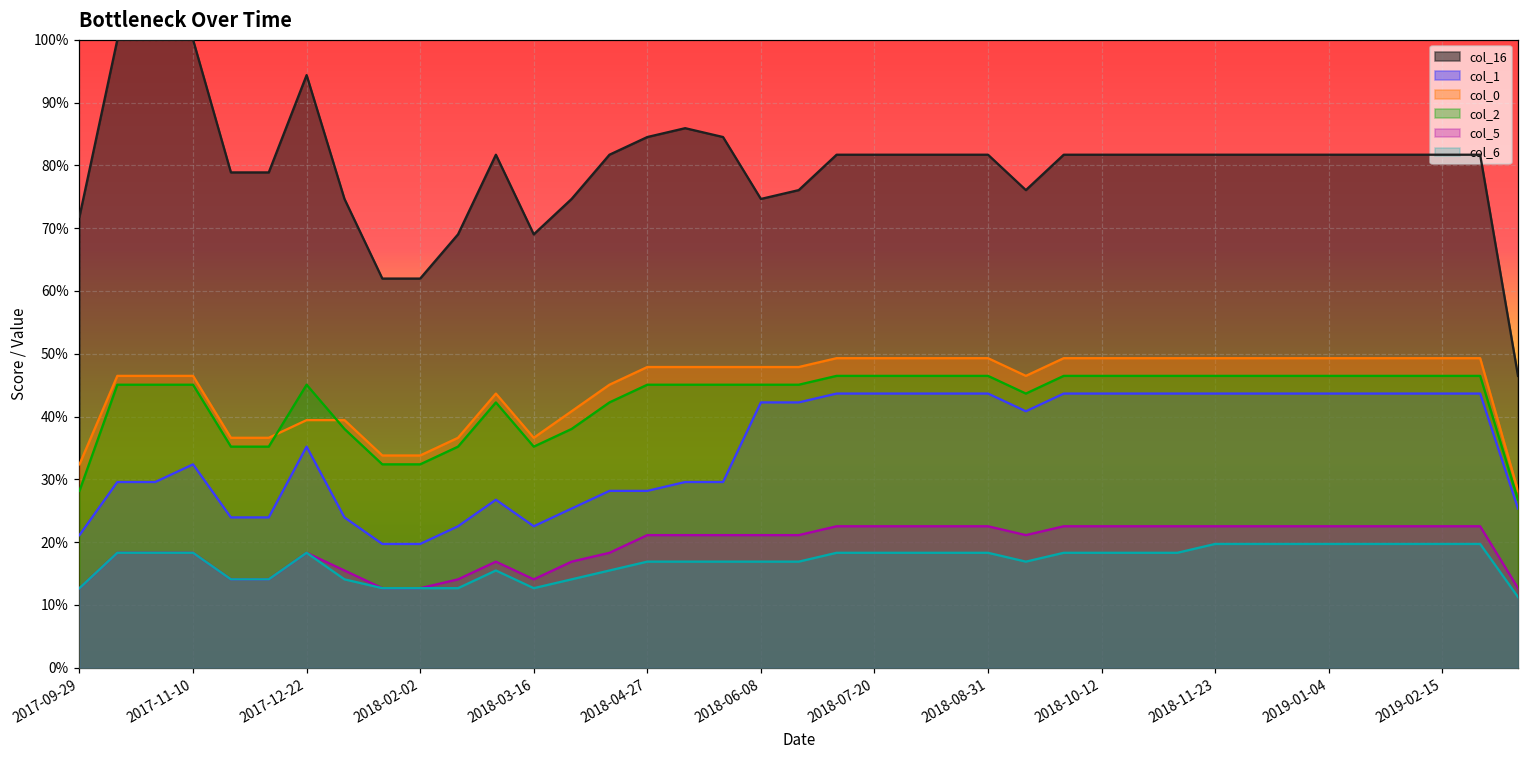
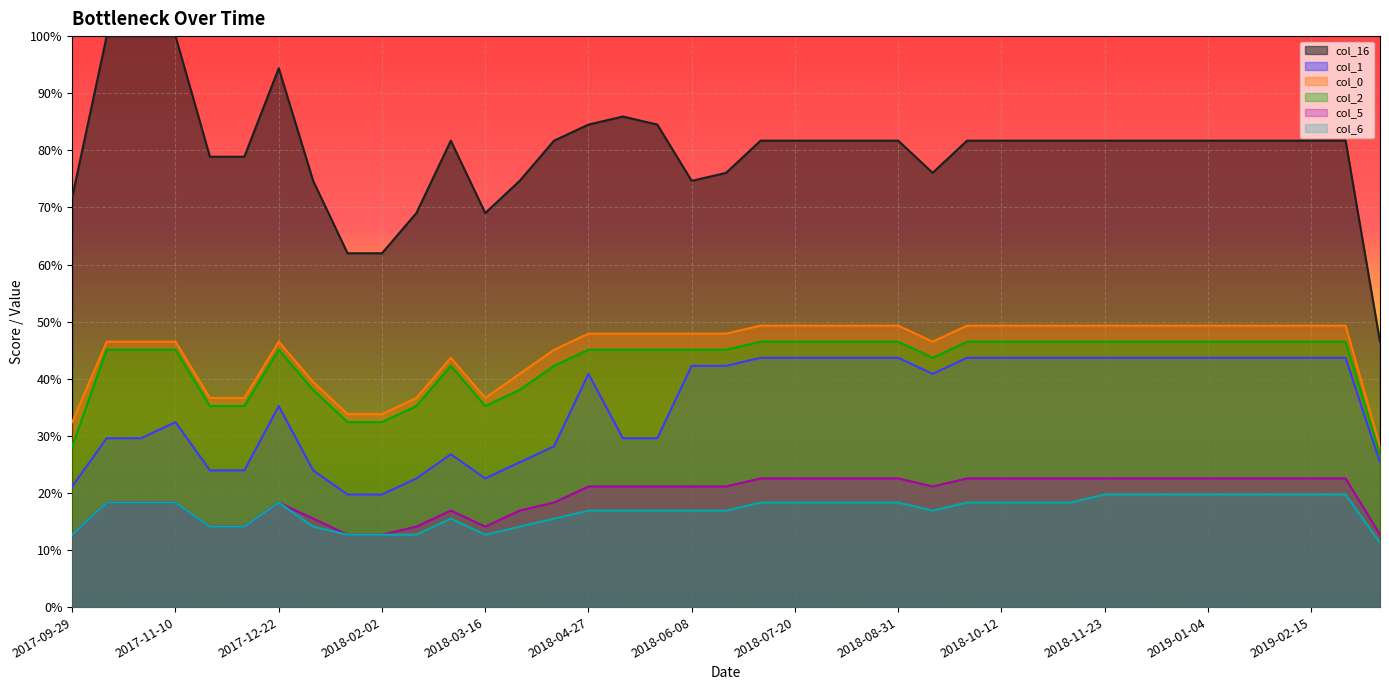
col_0, 2017-12-22: 39% -> 46%
col_1, 2018-04-27: 28% -> 41%
